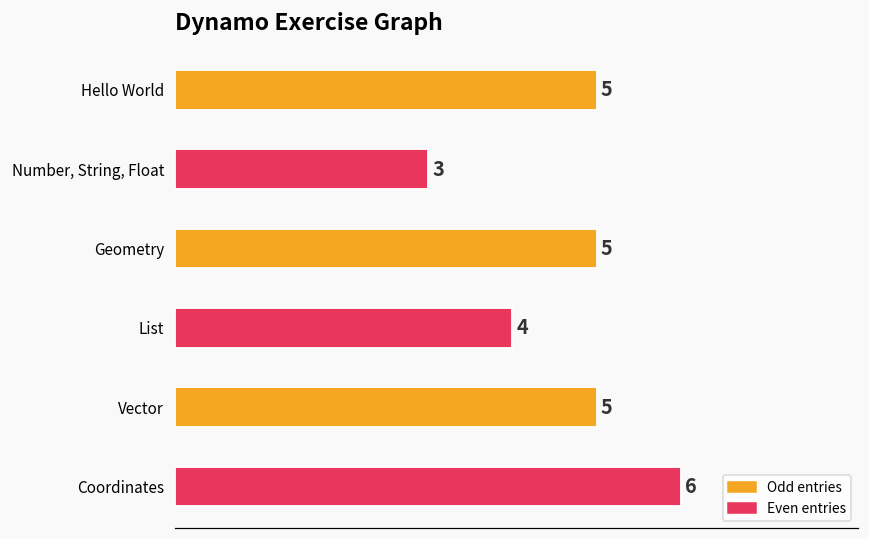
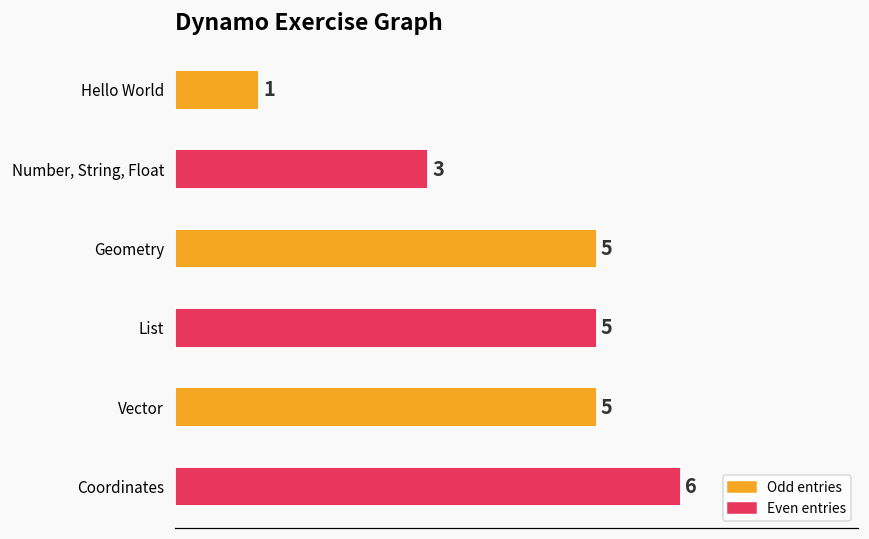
Hello World: 5 -> 1
List: 4 -> 5
